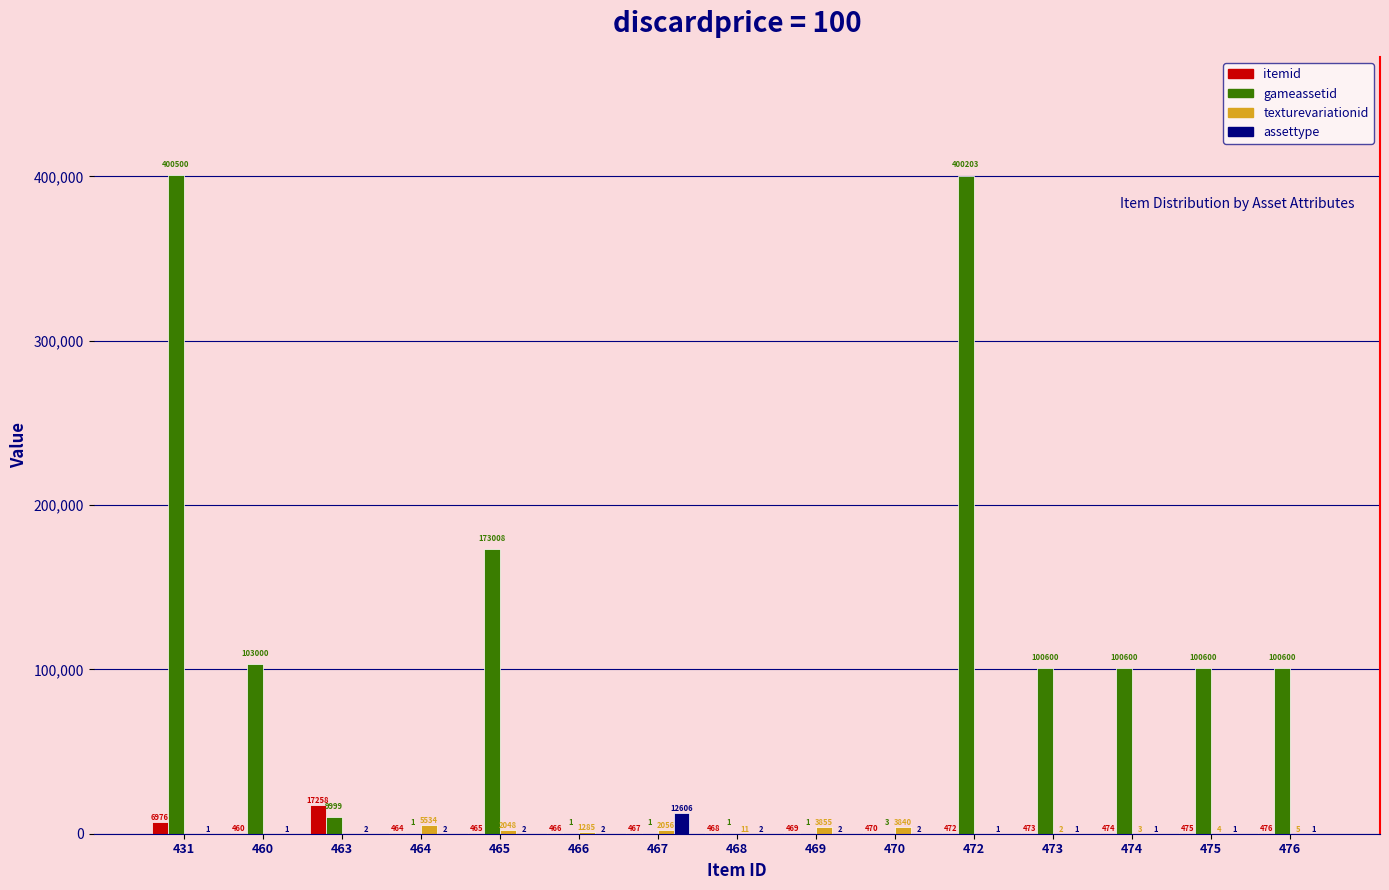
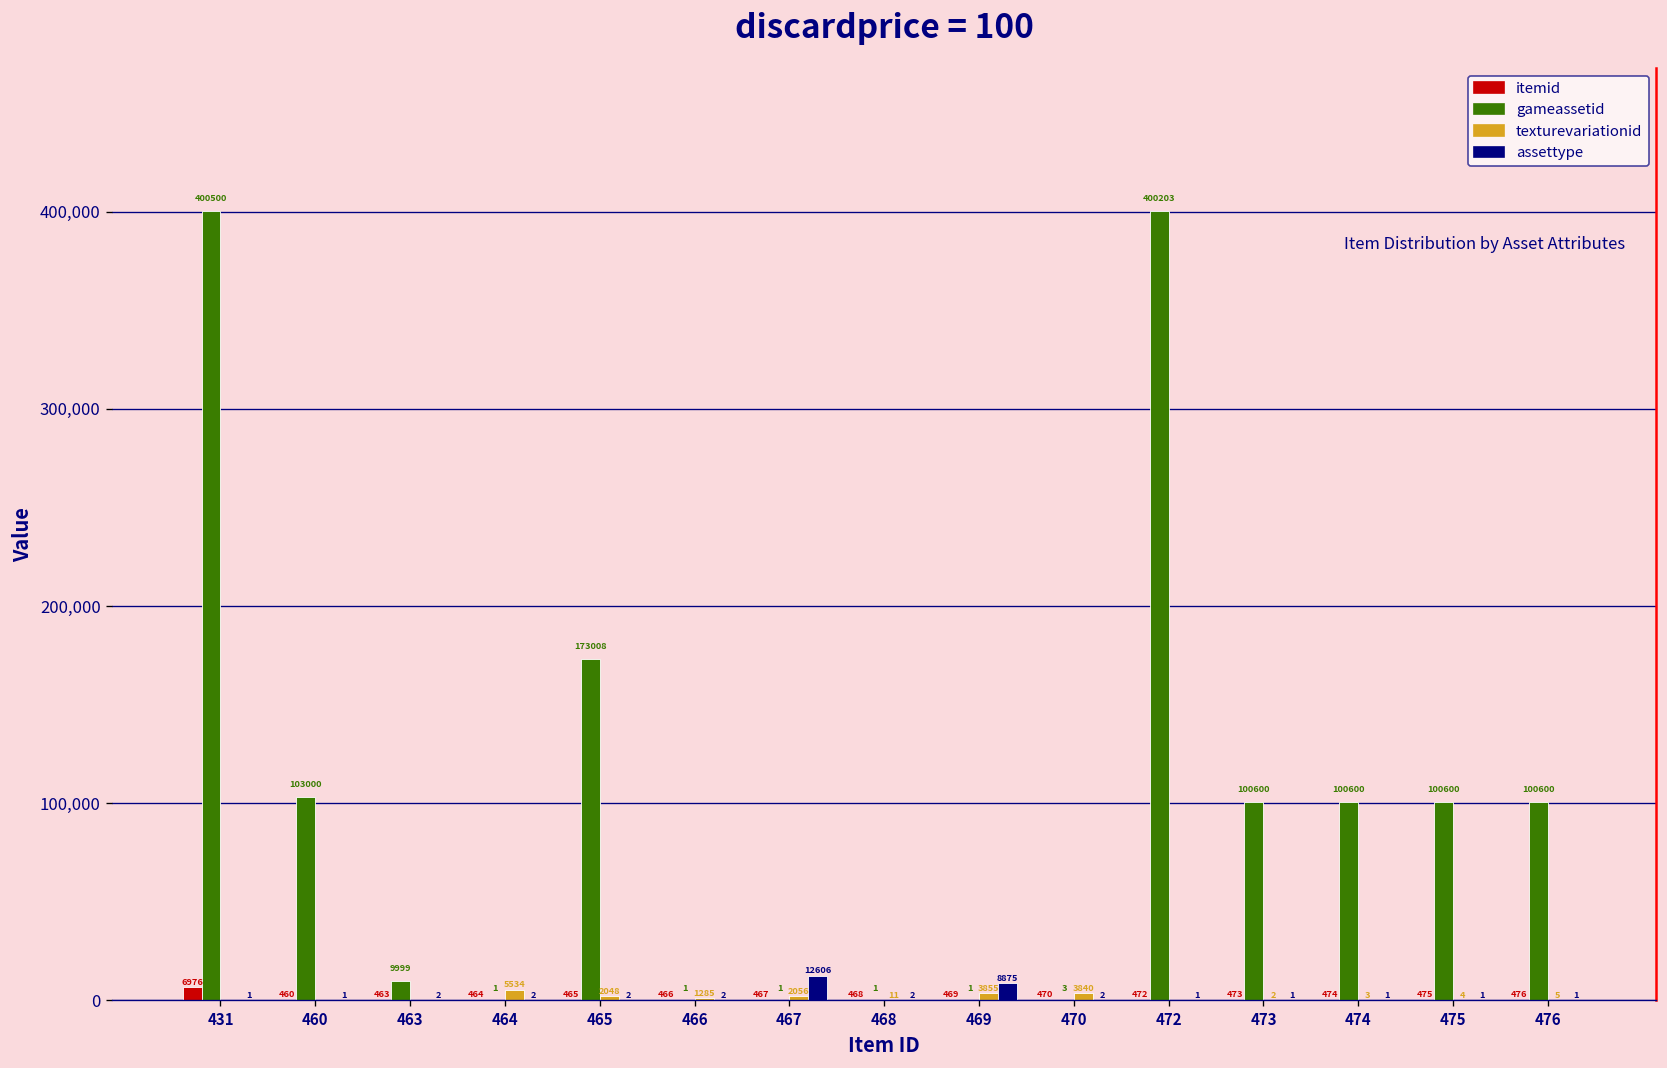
itemid, 463: 17258 -> 463
assettype, 469: 2 -> 8875
